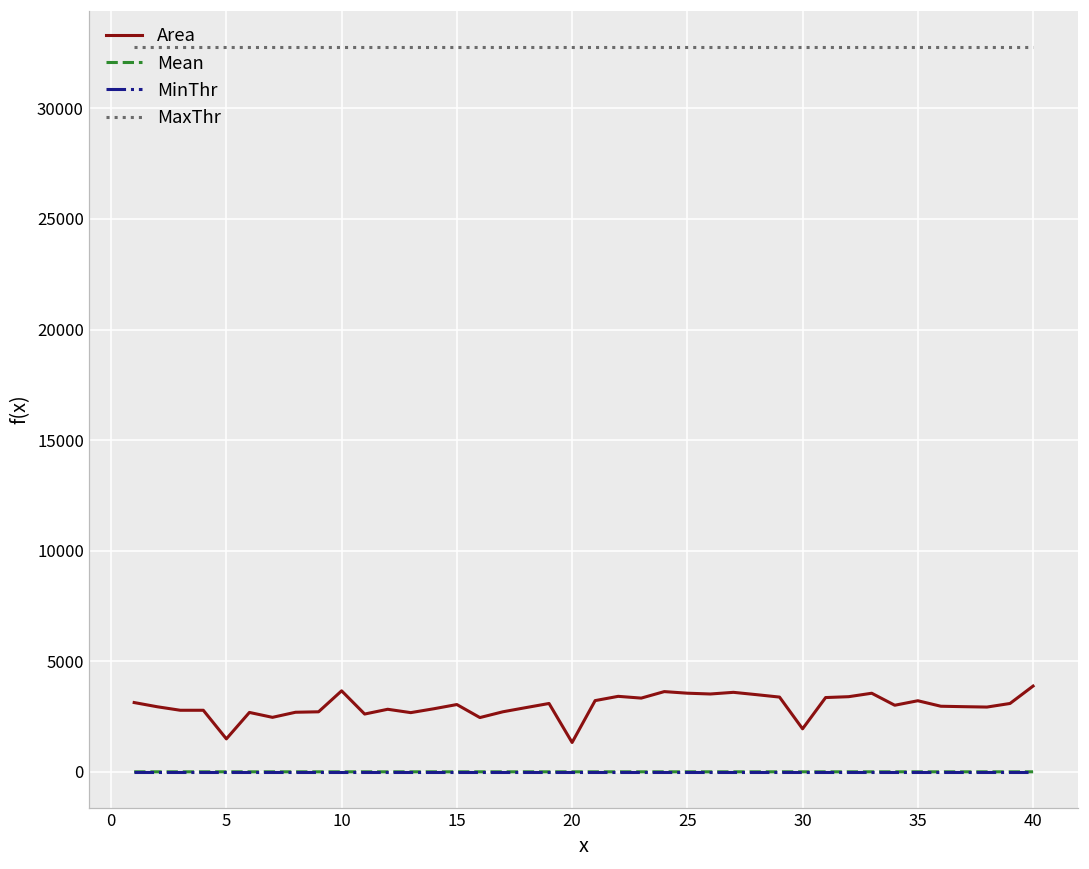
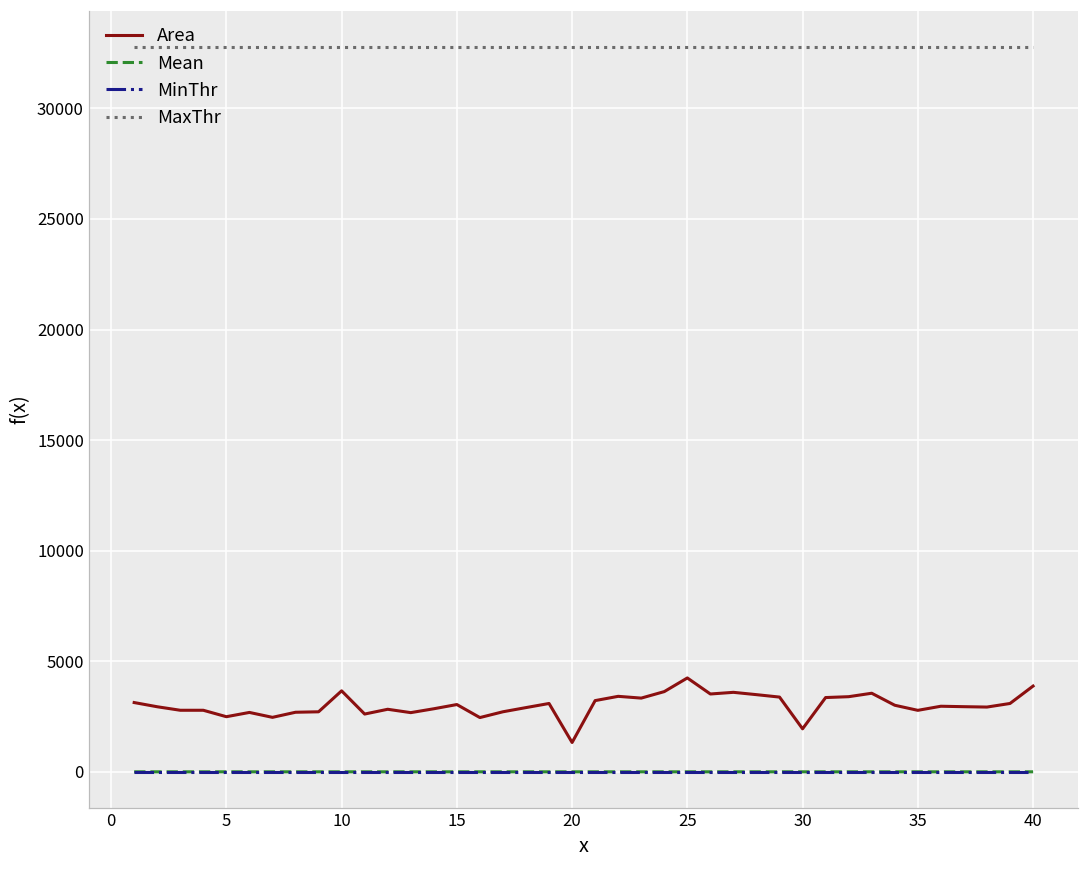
Area, 5: 1500 -> 2500
Area, 25: 3600 -> 4200
Area, 35: 3200 -> 2800
